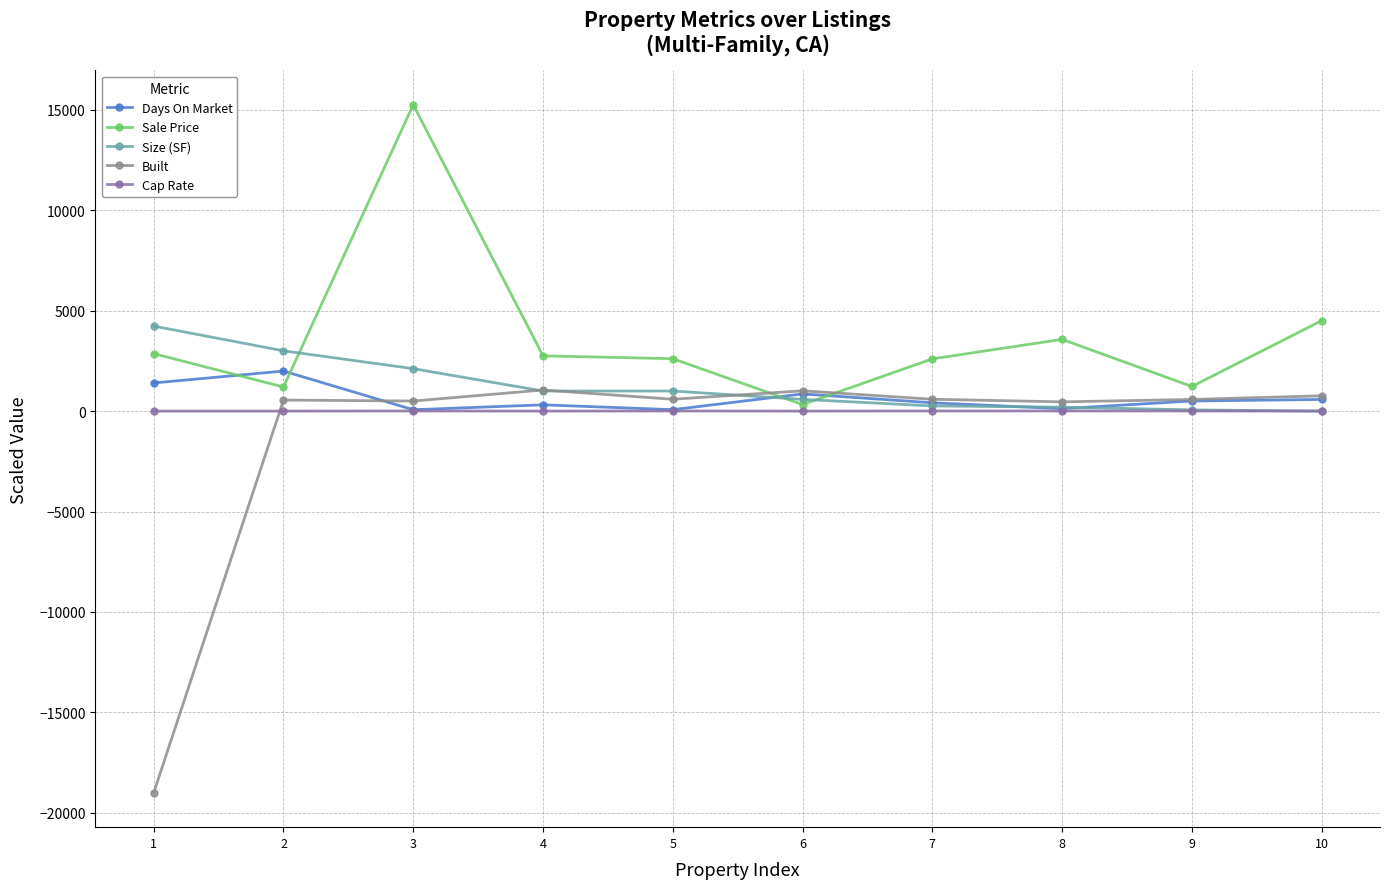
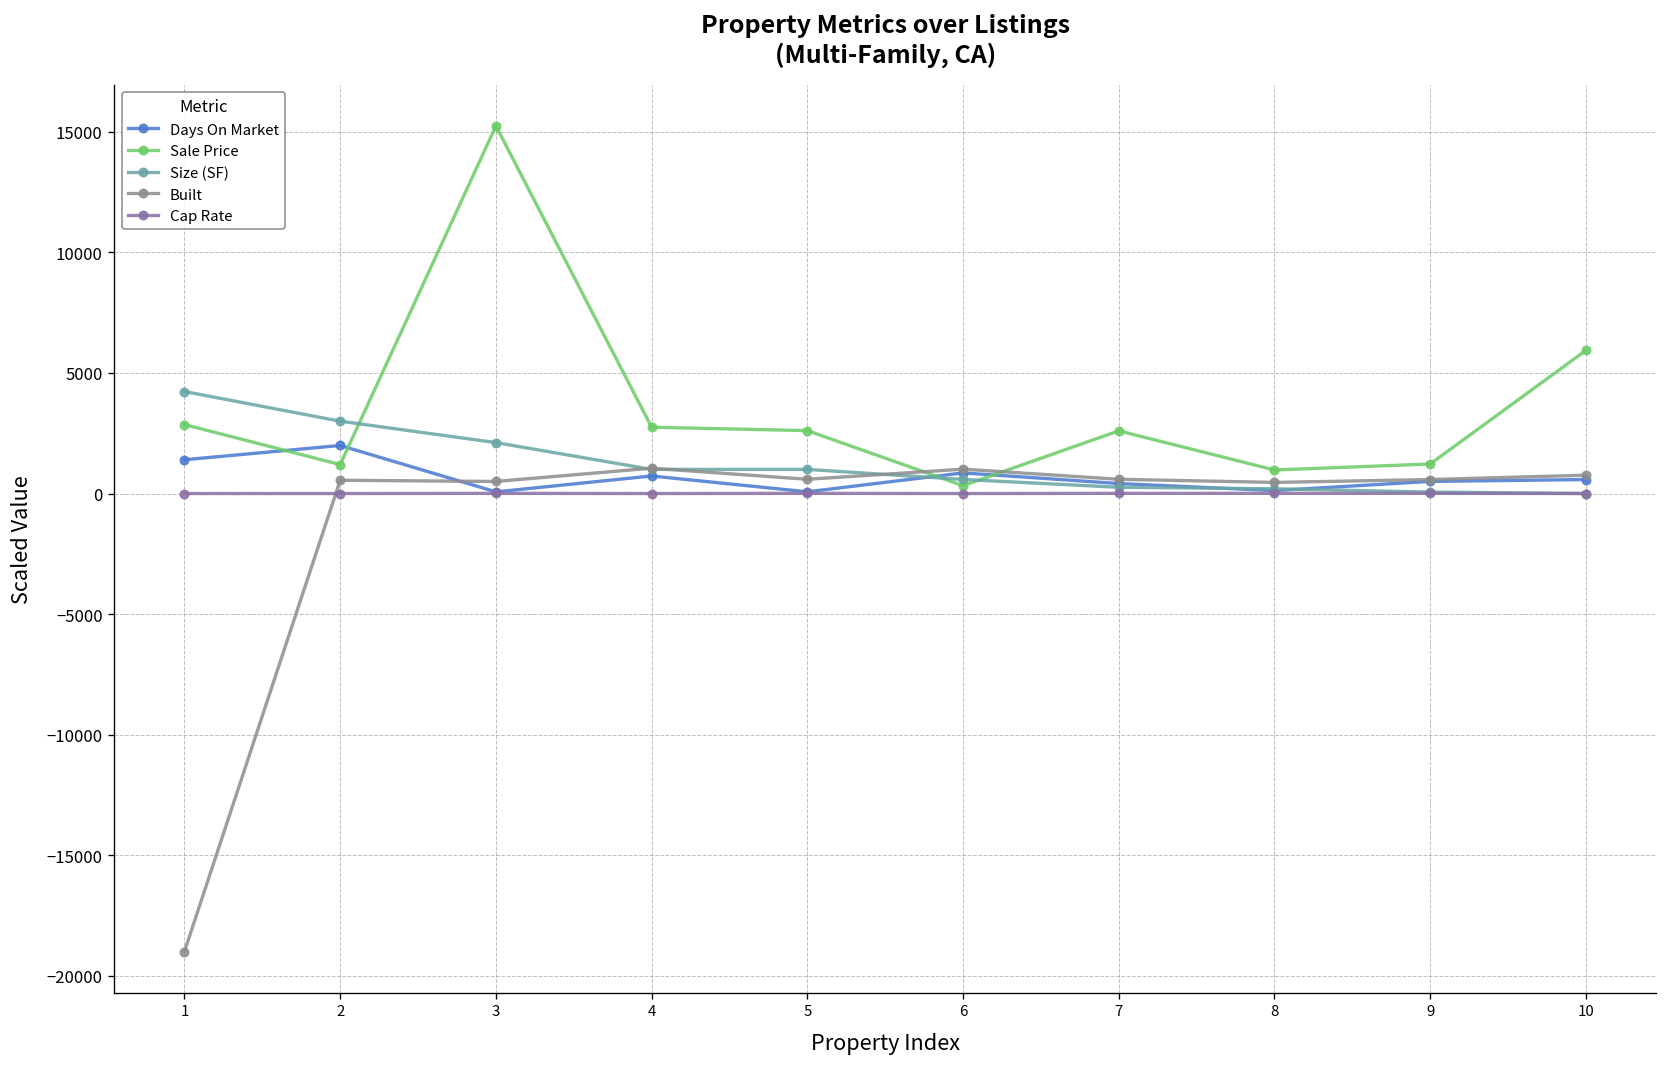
Days On Market, 4: 300 -> 700
Sale Price, 8: 3600 -> 1000
Sale Price, 10: 4500 -> 5900
